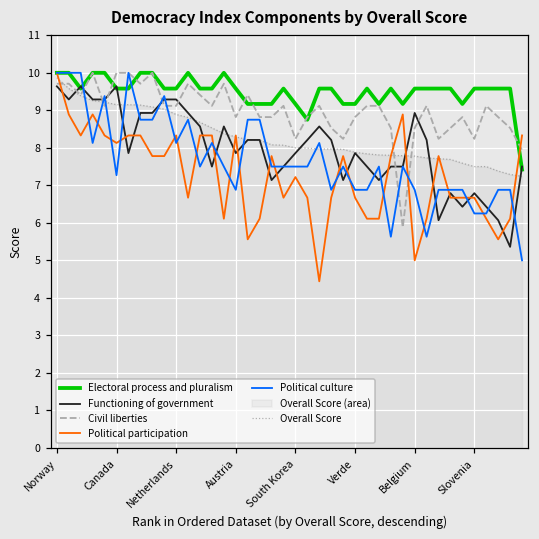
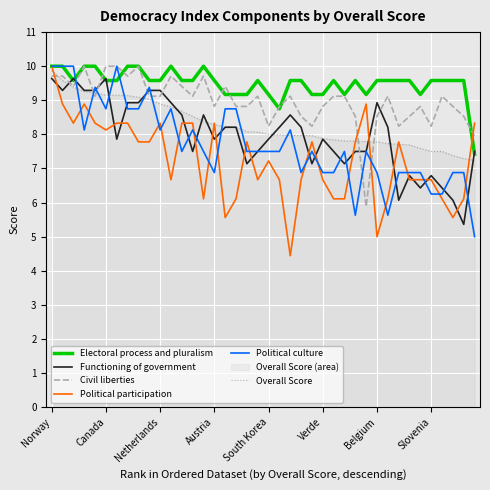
Political culture, Canada: 7.3 -> 8.8
